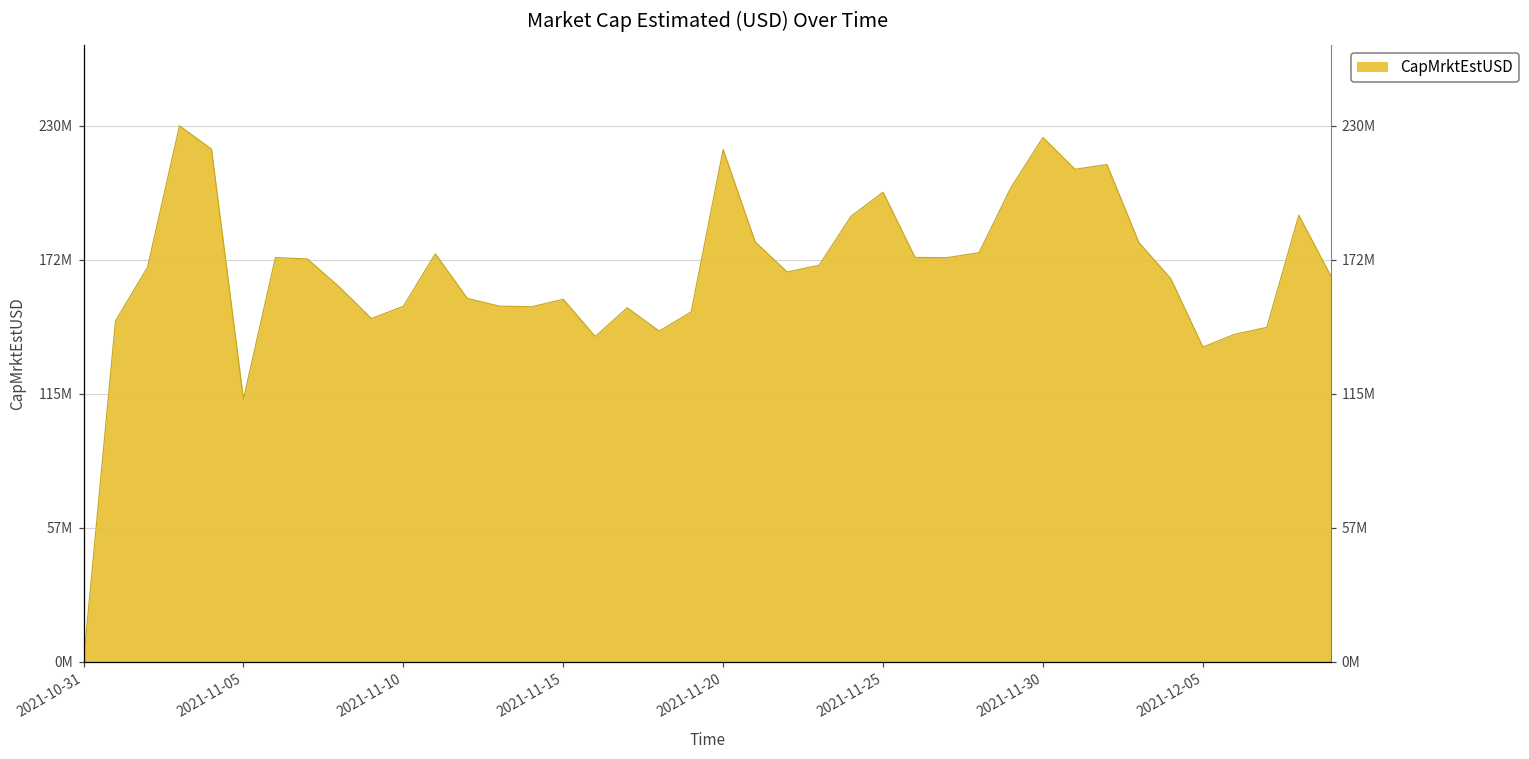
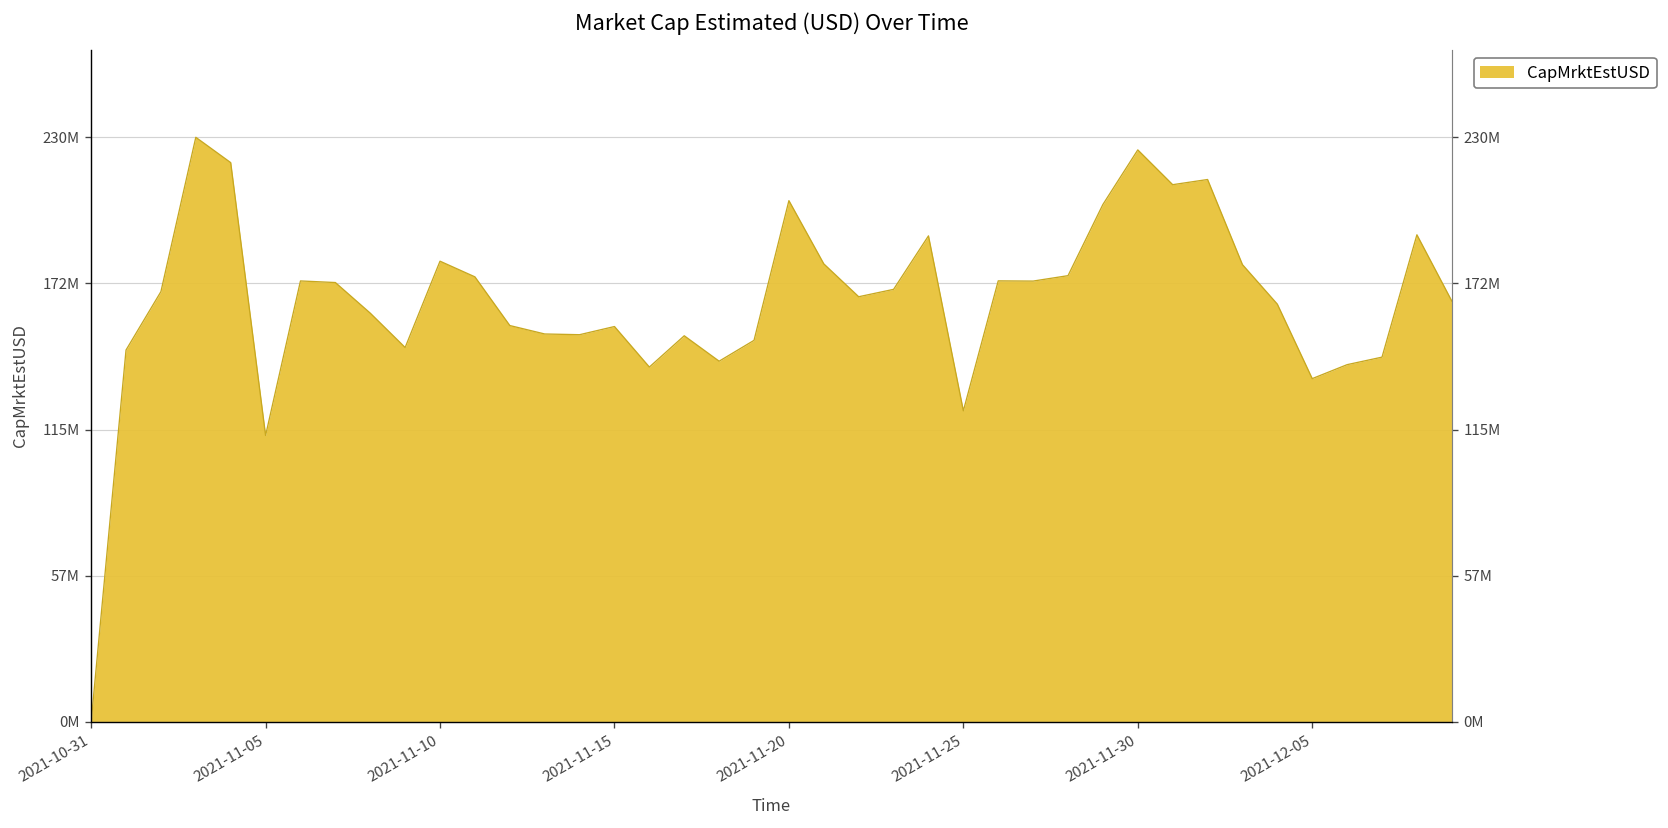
2021-11-10: 152000000 -> 181000000
2021-11-20: 219000000 -> 205000000
2021-11-25: 201000000 -> 122000000
